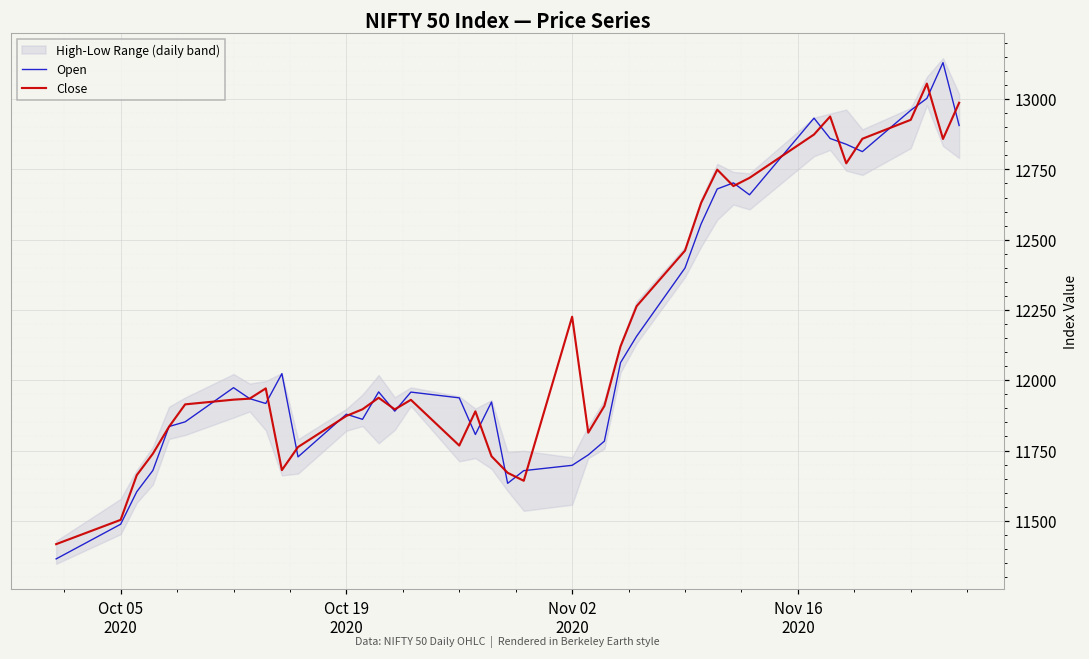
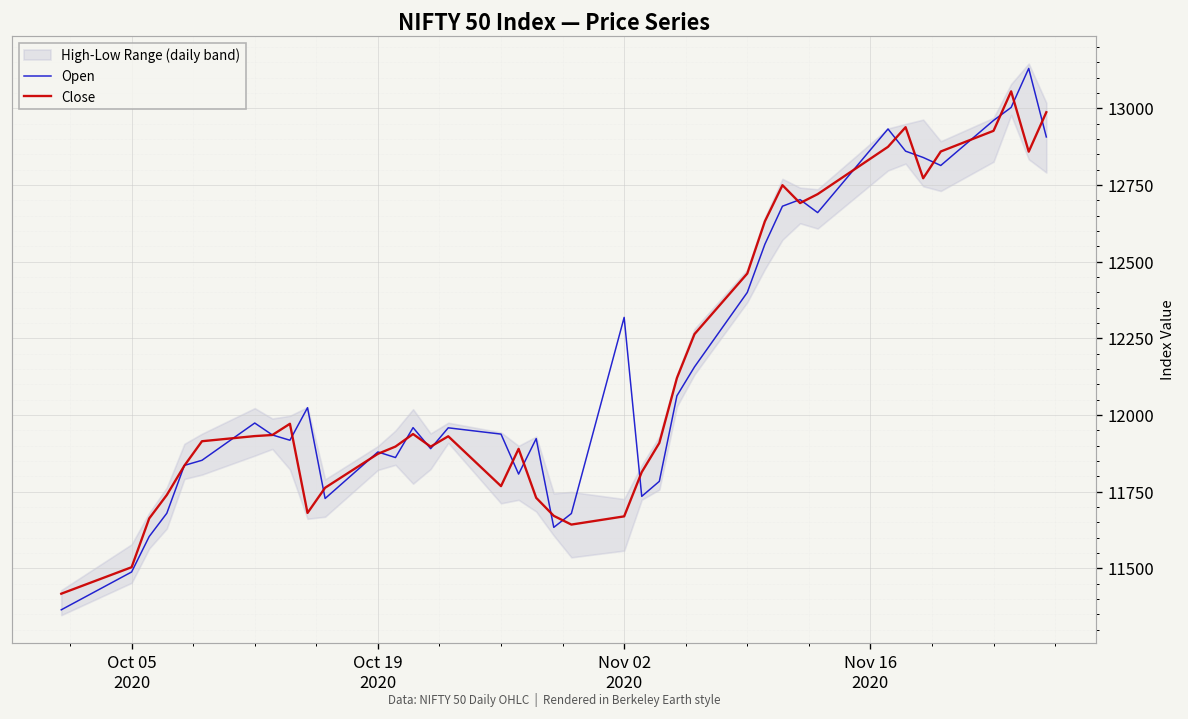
Open, Nov 02 2020: 11700 -> 12320
Close, Nov 02 2020: 12230 -> 11670
